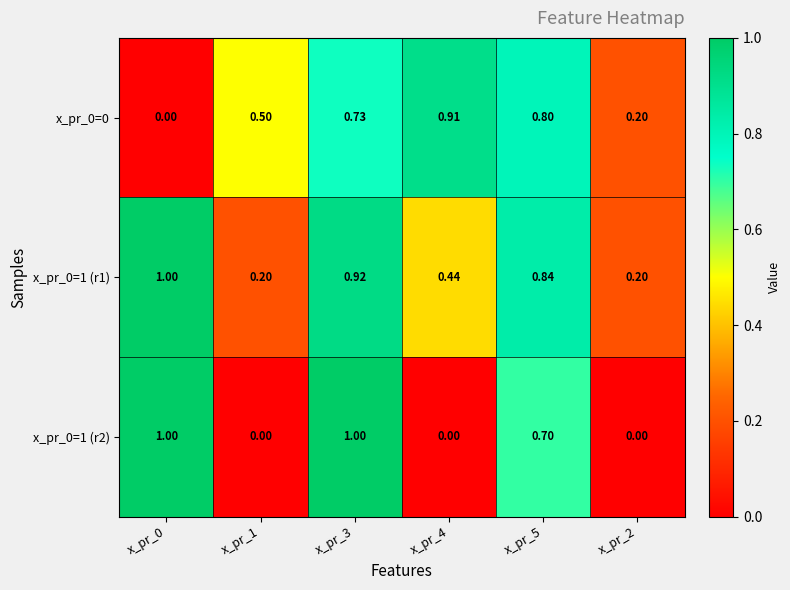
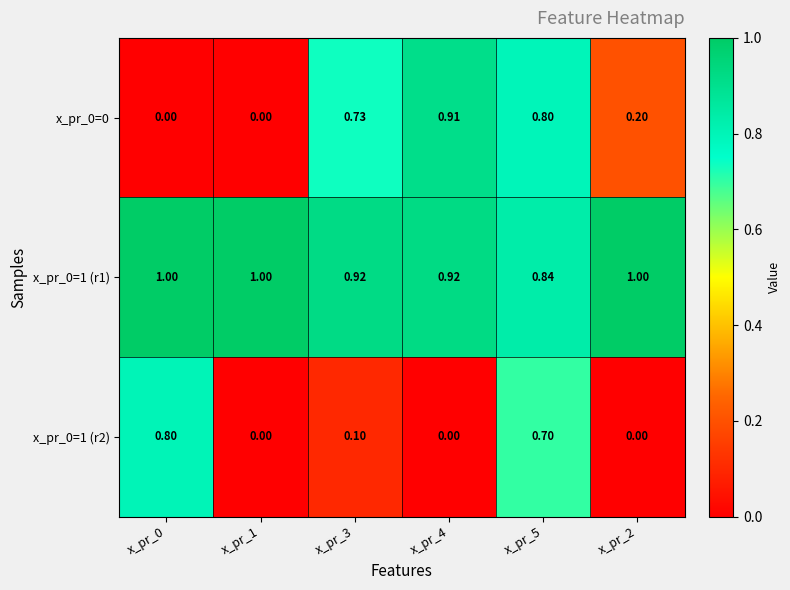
x_pr_0=0, x_pr_1: 0.50 -> 0.00
x_pr_0=1 (r1), x_pr_1: 0.20 -> 1.00
x_pr_0=1 (r1), x_pr_4: 0.44 -> 0.92
x_pr_0=1 (r1), x_pr_2: 0.20 -> 1.00
x_pr_0=1 (r2), x_pr_0: 1.00 -> 0.80
x_pr_0=1 (r2), x_pr_3: 1.00 -> 0.10
